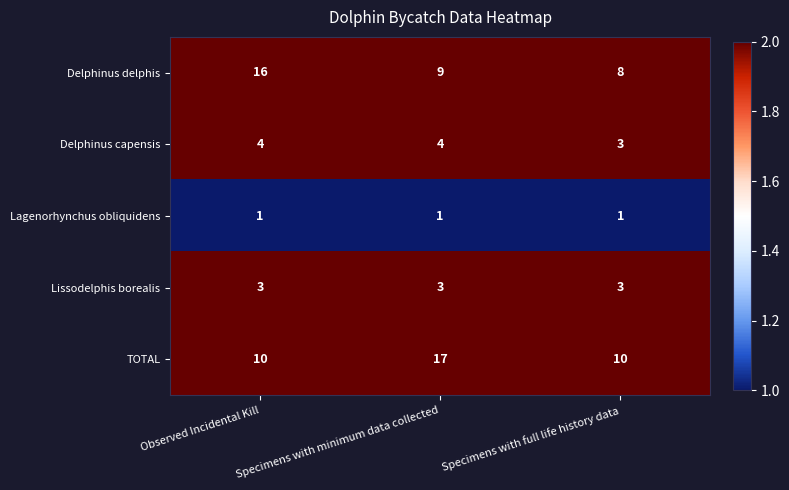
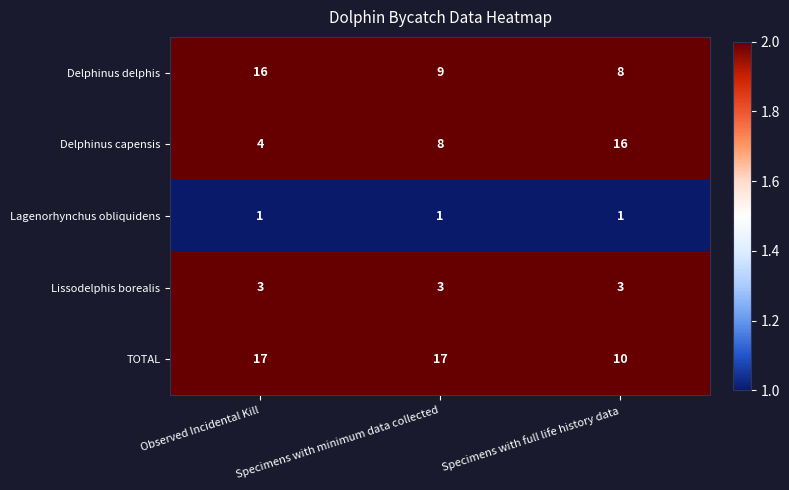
Delphinus capensis, Specimens with minimum data collected: 4 -> 8
Delphinus capensis, Specimens with full life history data: 3 -> 16
TOTAL, Observed Incidental Kill: 10 -> 17
